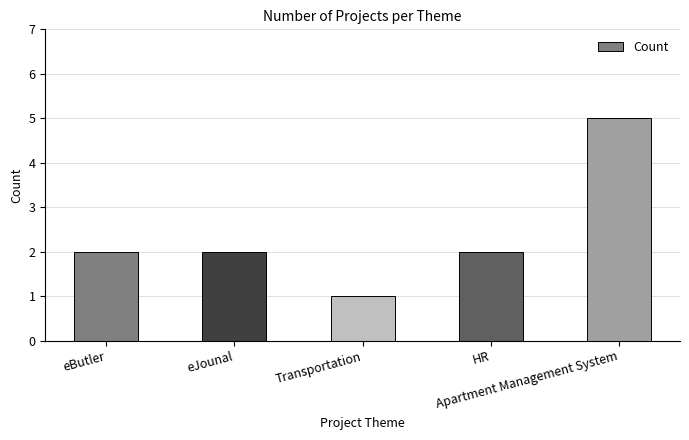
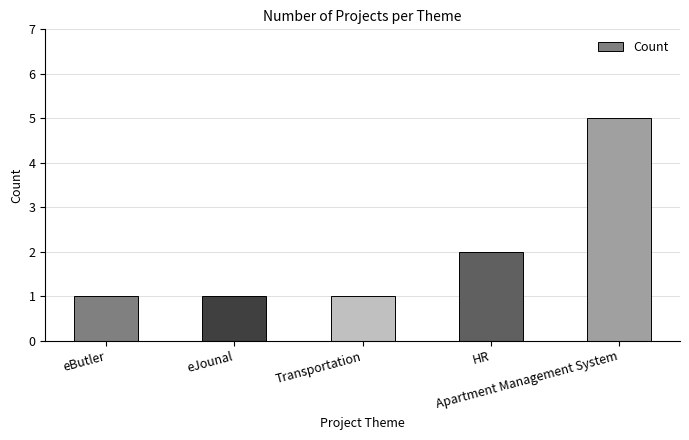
eButler: 2 -> 1
eJounal: 2 -> 1
